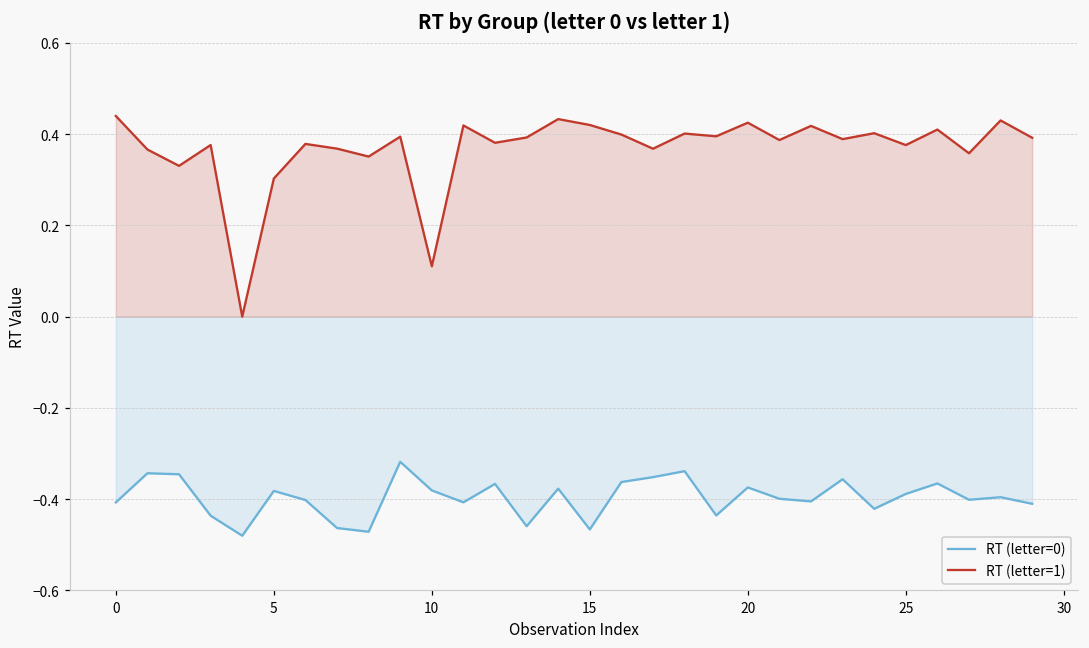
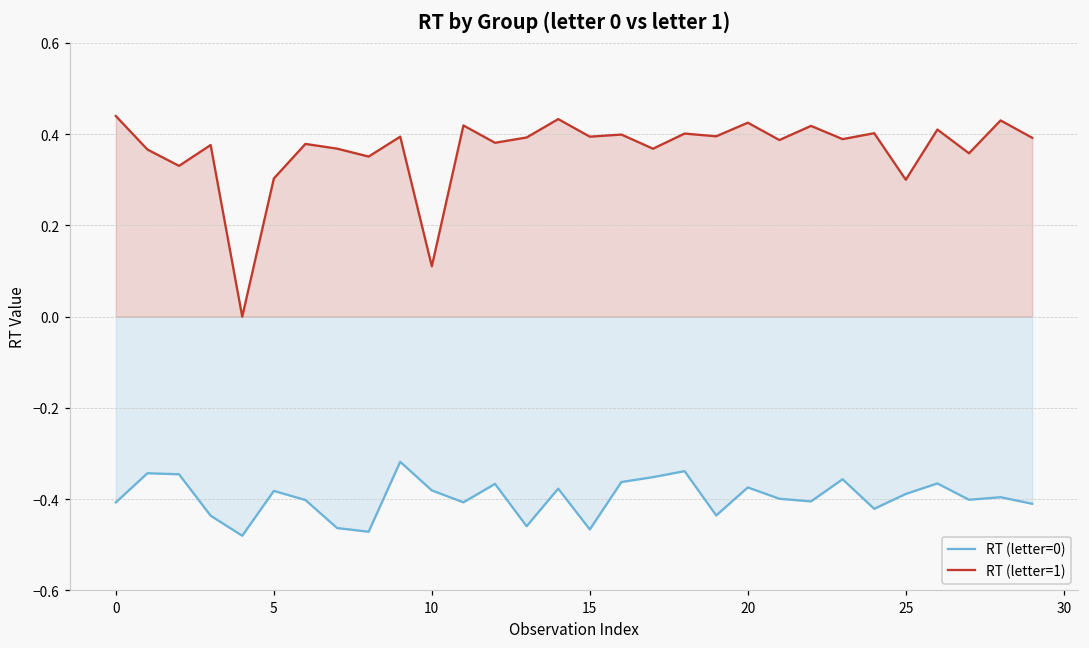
RT (letter=1), 15: 0.42 -> 0.39
RT (letter=1), 25: 0.38 -> 0.30
